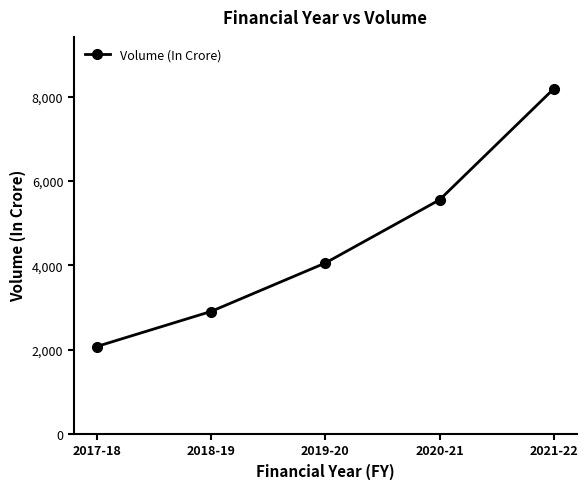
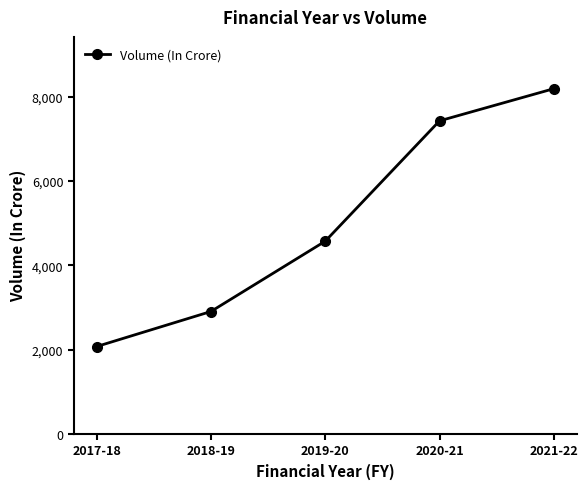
2019-20: 4,100 -> 4,600
2020-21: 5,600 -> 7,400
